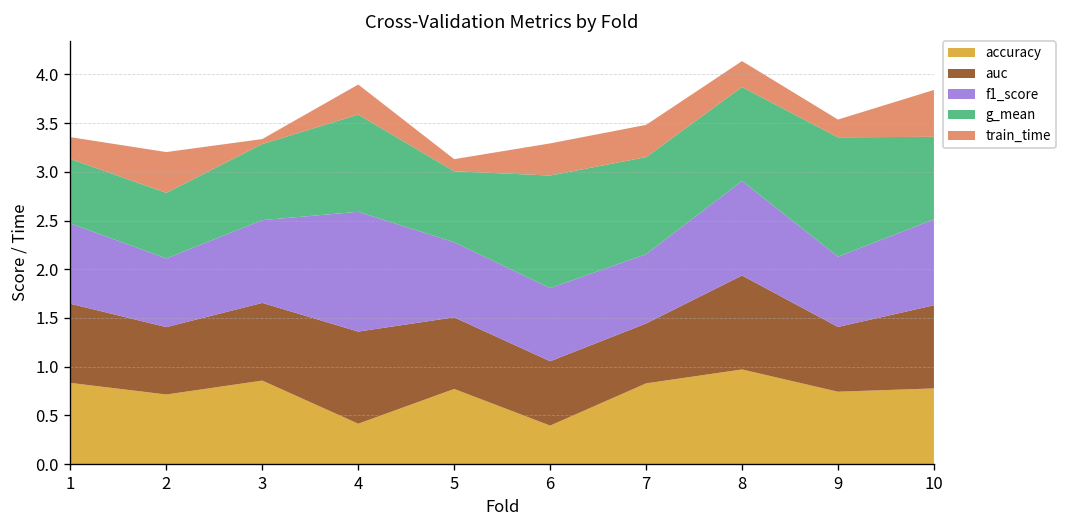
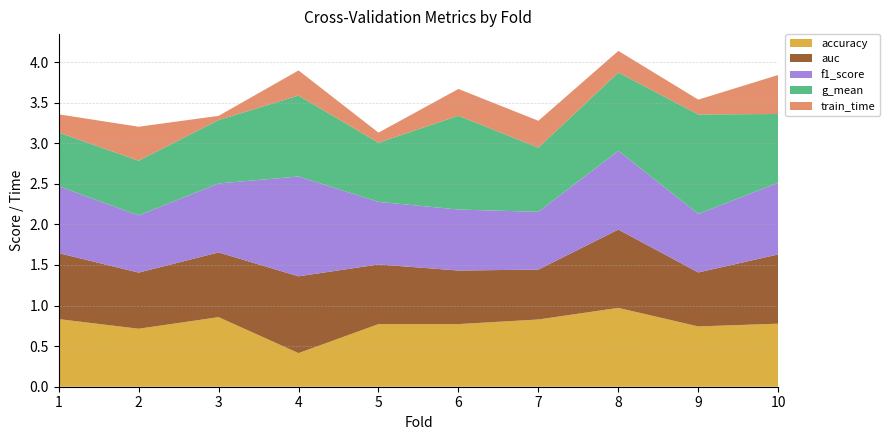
accuracy, 6: 0.4 -> 0.8
g_mean, 7: 1.0 -> 0.8
